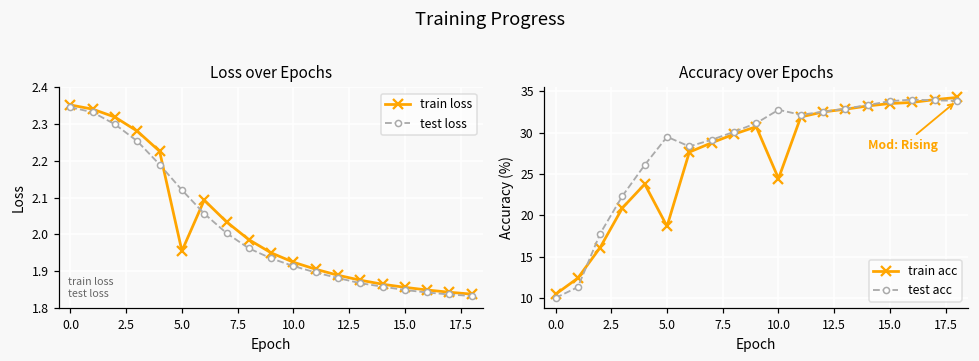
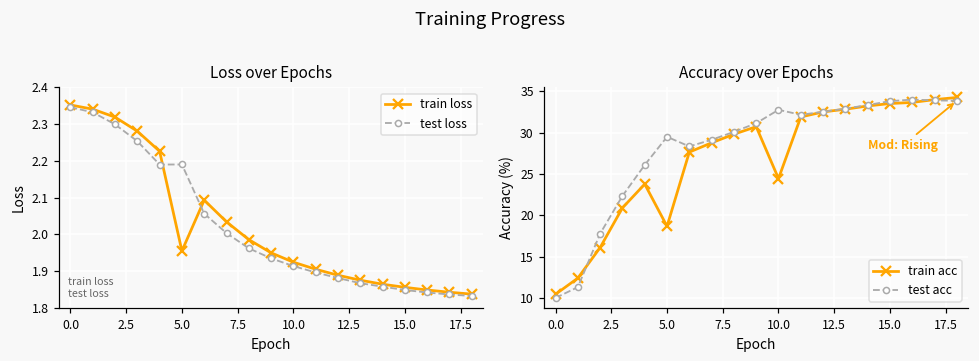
Loss over Epochs, test loss, 5.0: 2.12 -> 2.19
